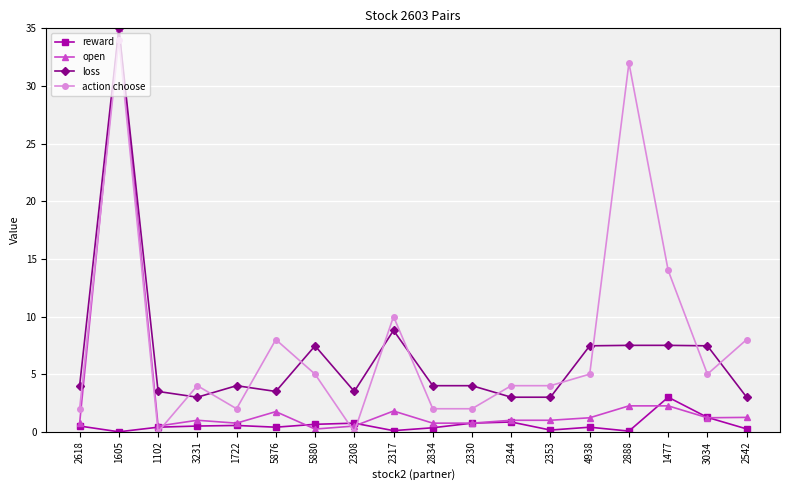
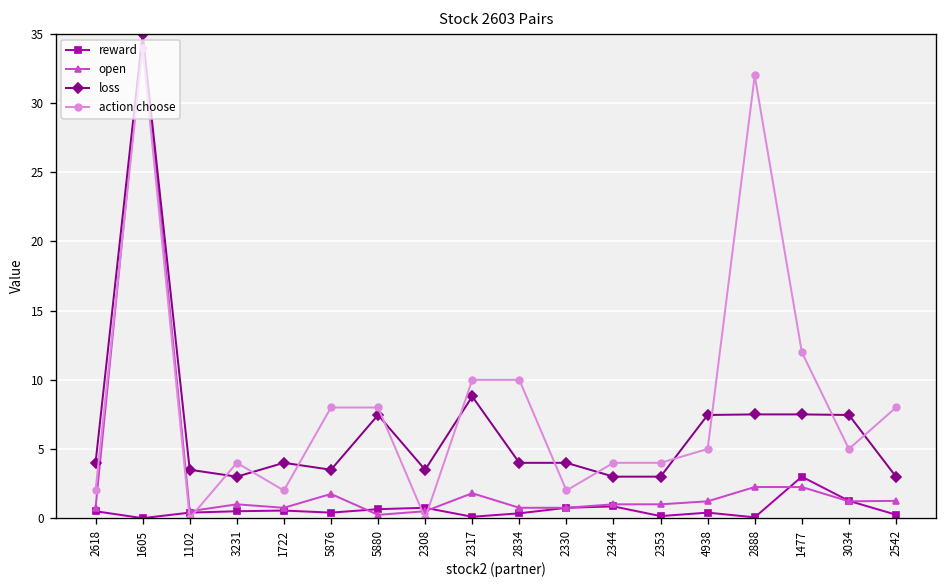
action choose, 5880: 5 -> 8
action choose, 2834: 2 -> 10
action choose, 1477: 14 -> 12
